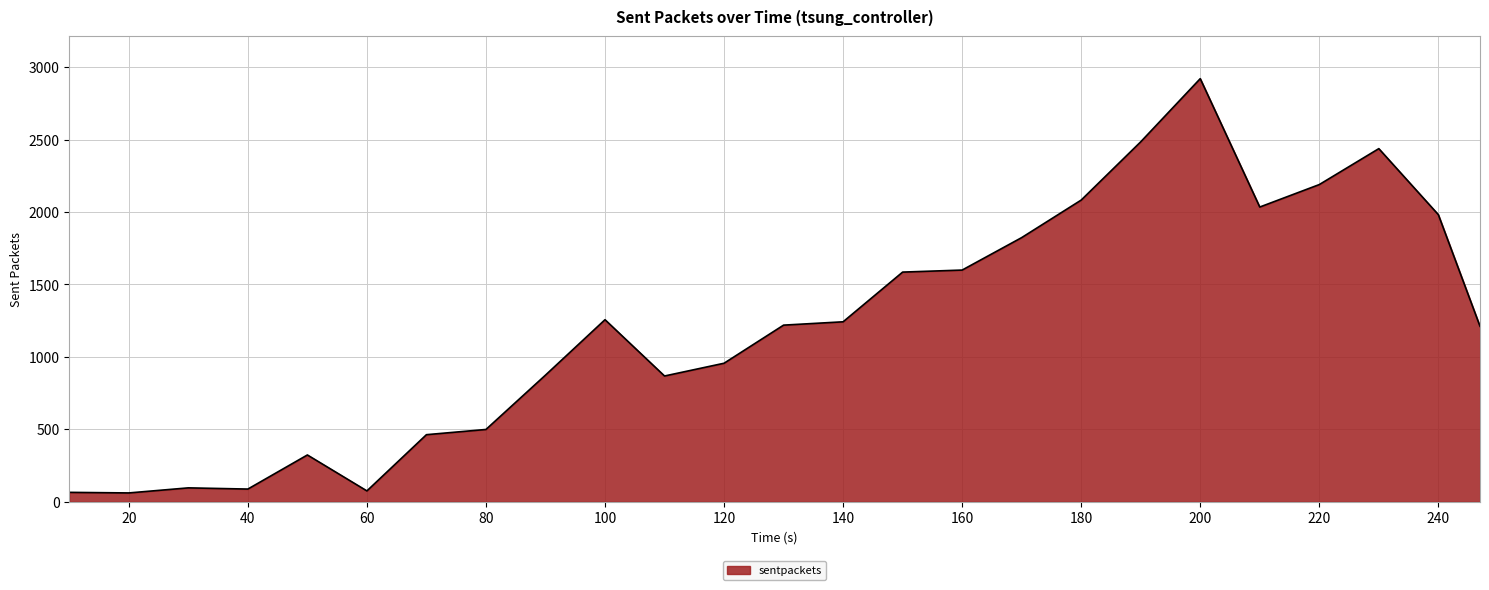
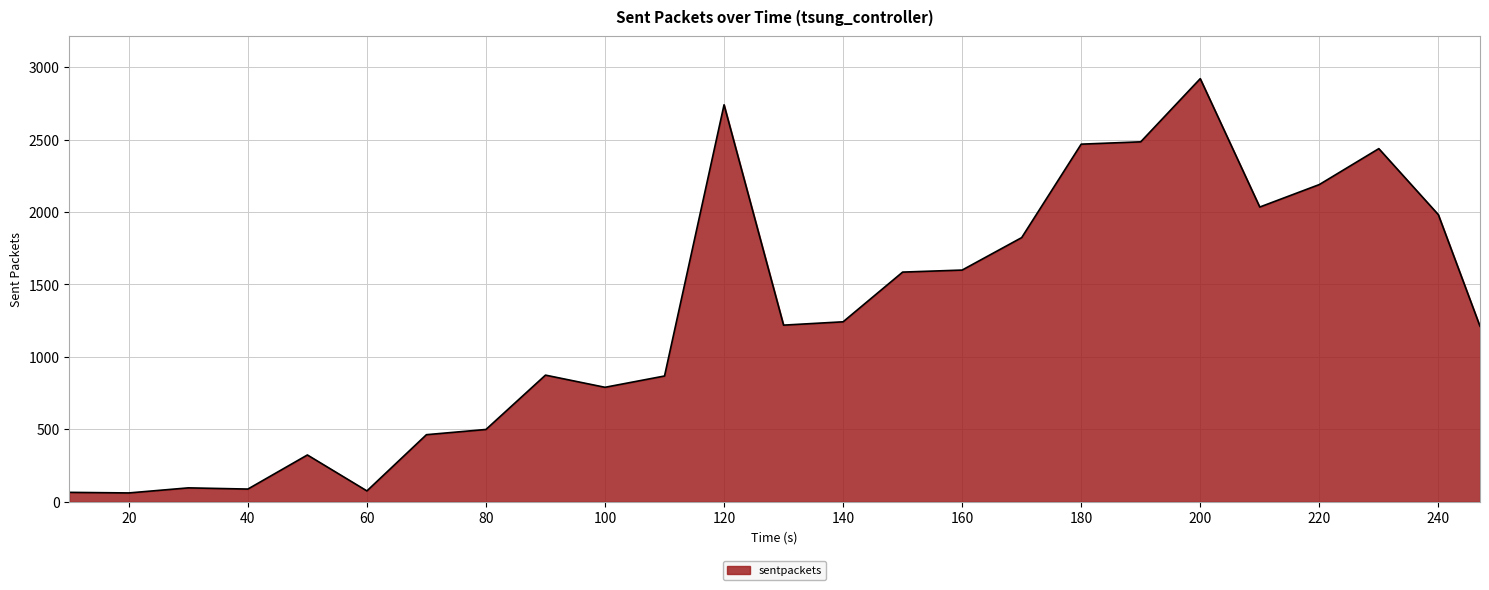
100: 1260 -> 790
120: 960 -> 2740
180: 2080 -> 2470
